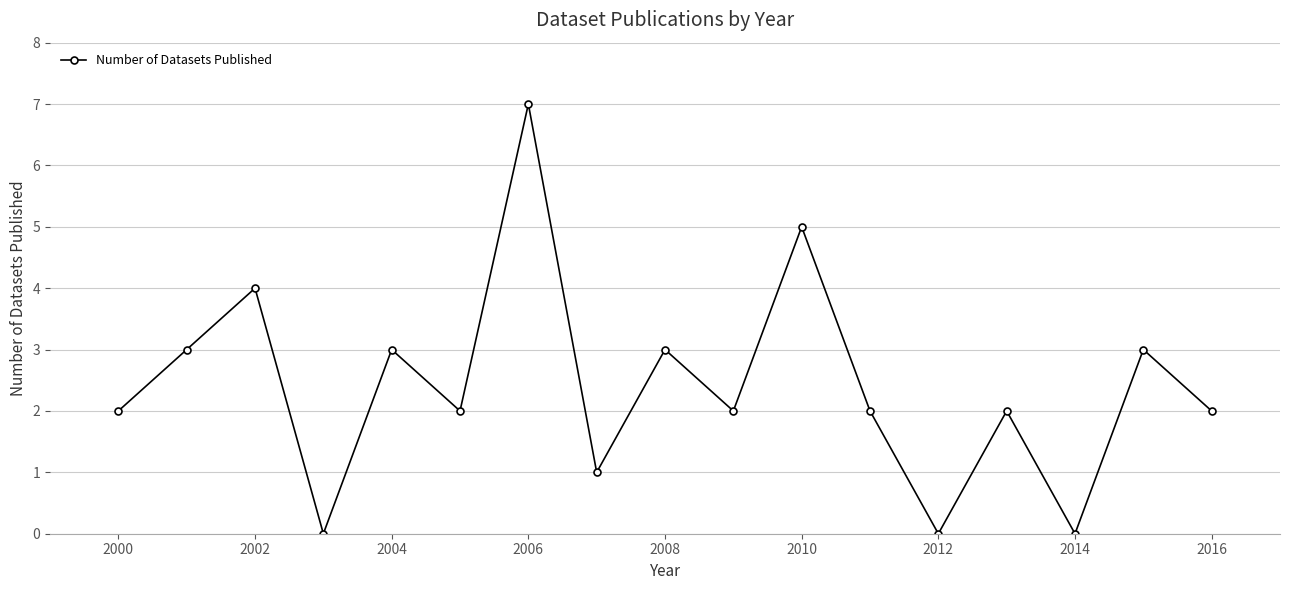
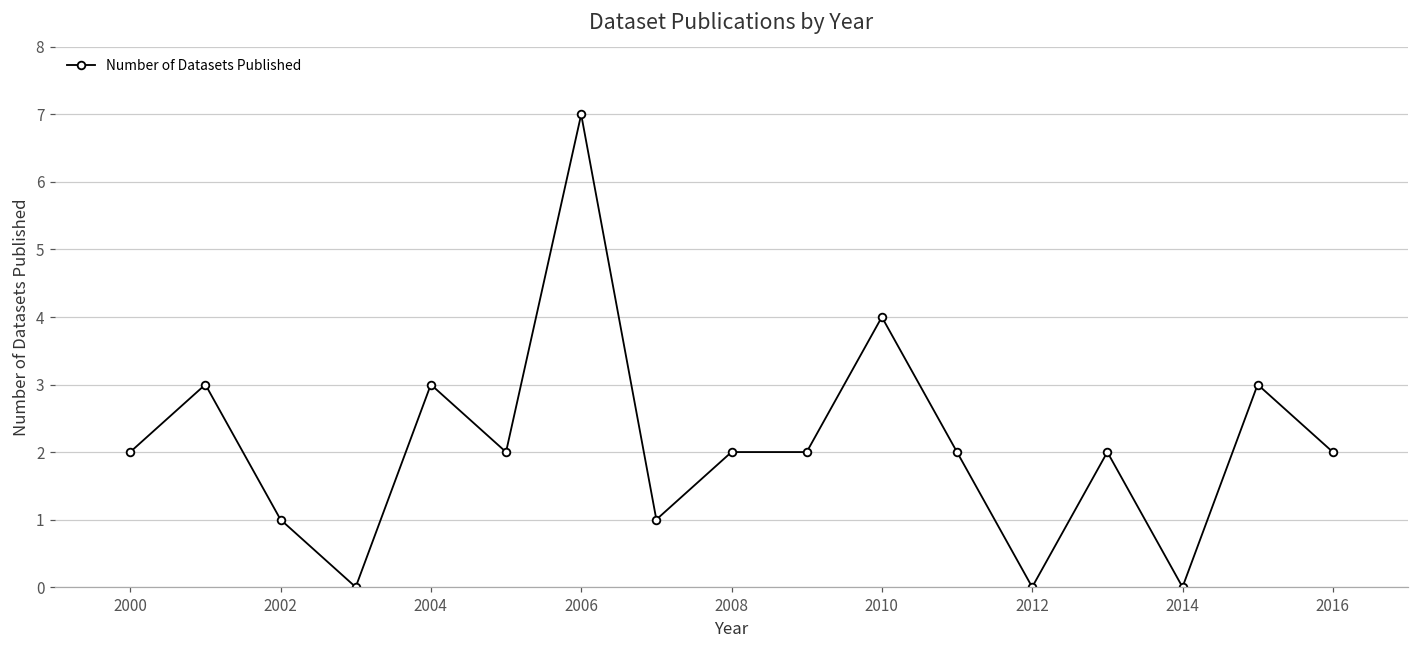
2002: 4 -> 1
2008: 3 -> 2
2010: 5 -> 4
